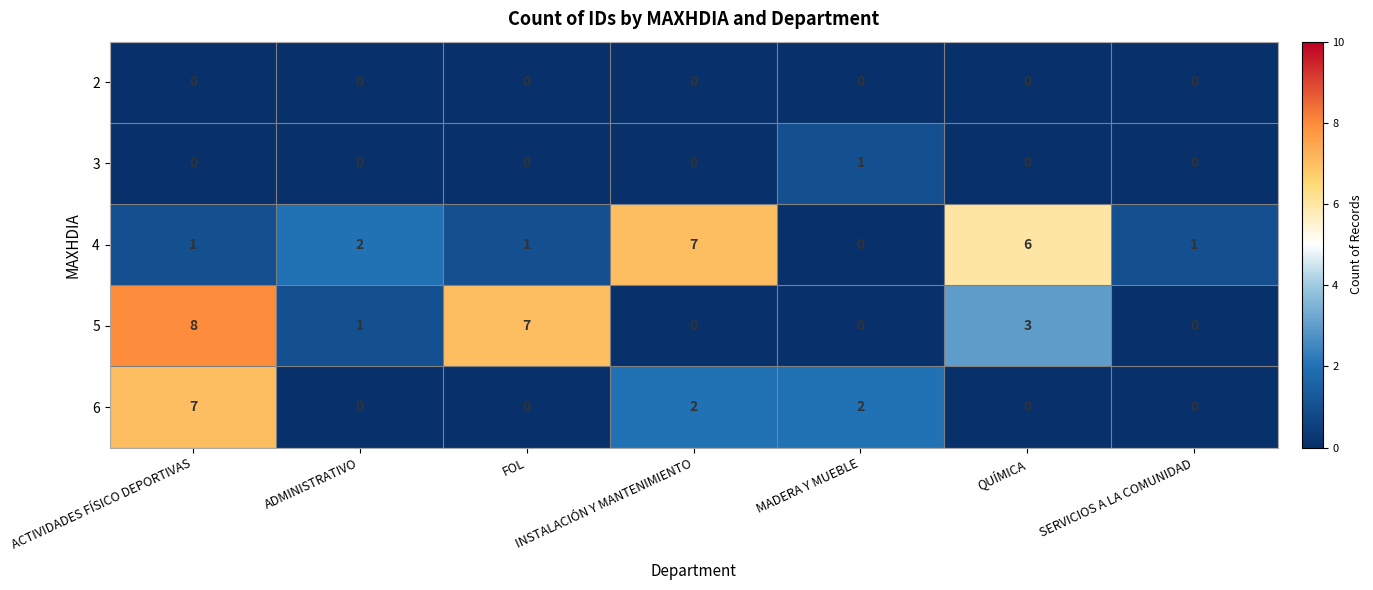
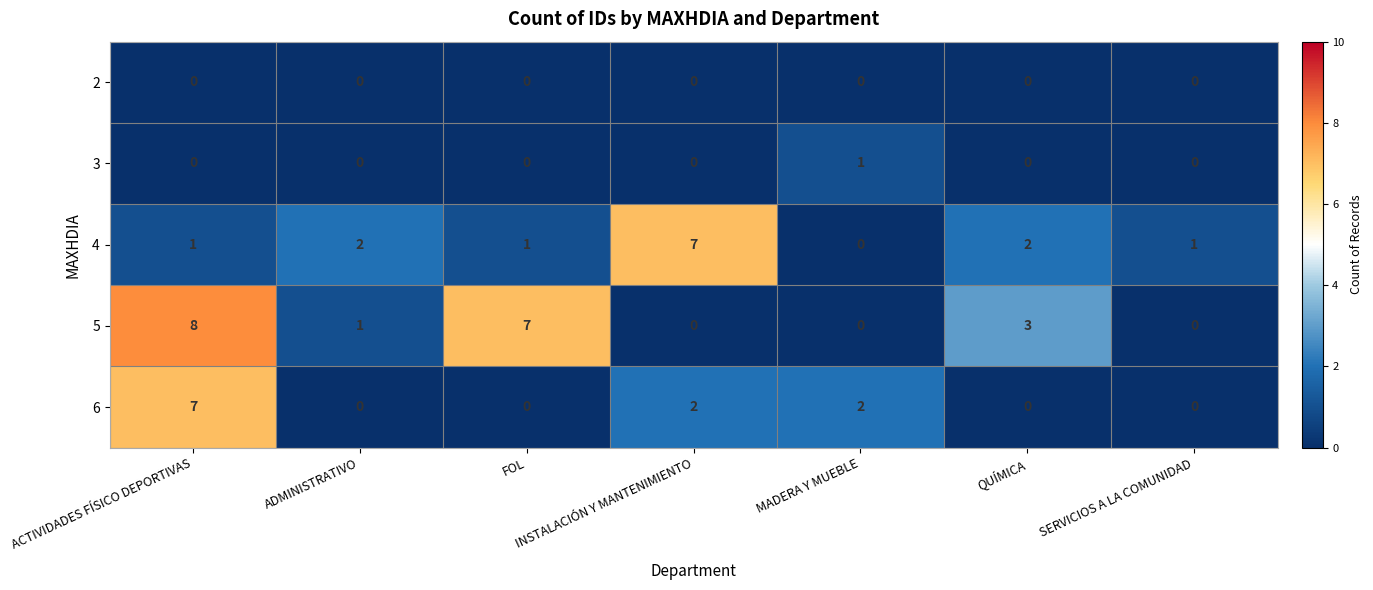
4, QUÍMICA: 6 -> 2
